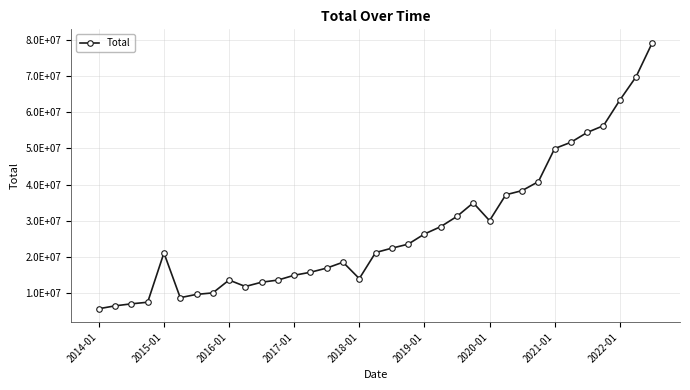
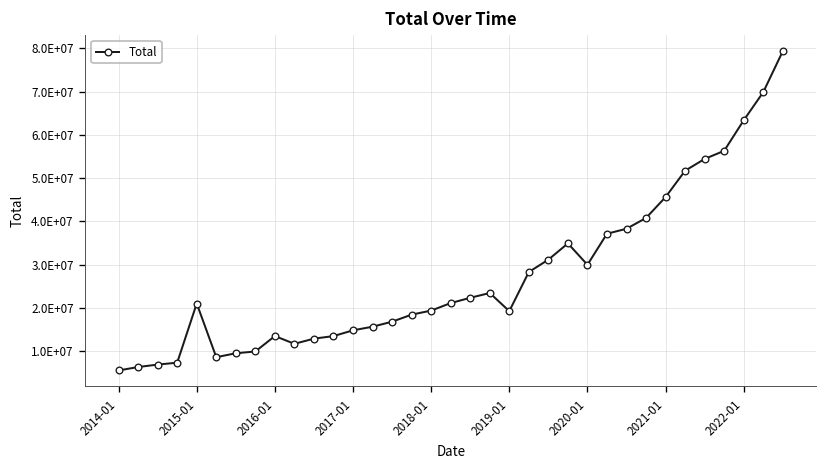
2018-01: 14000000 -> 19000000
2019-01: 26000000 -> 19000000
2021-01: 50000000 -> 46000000
